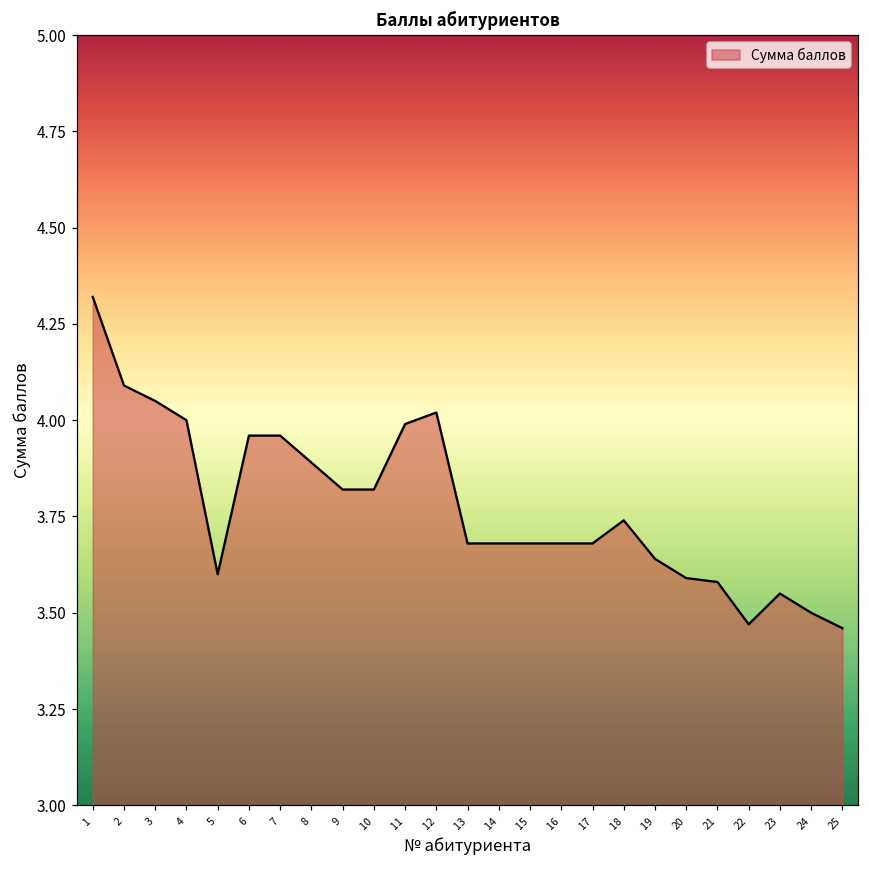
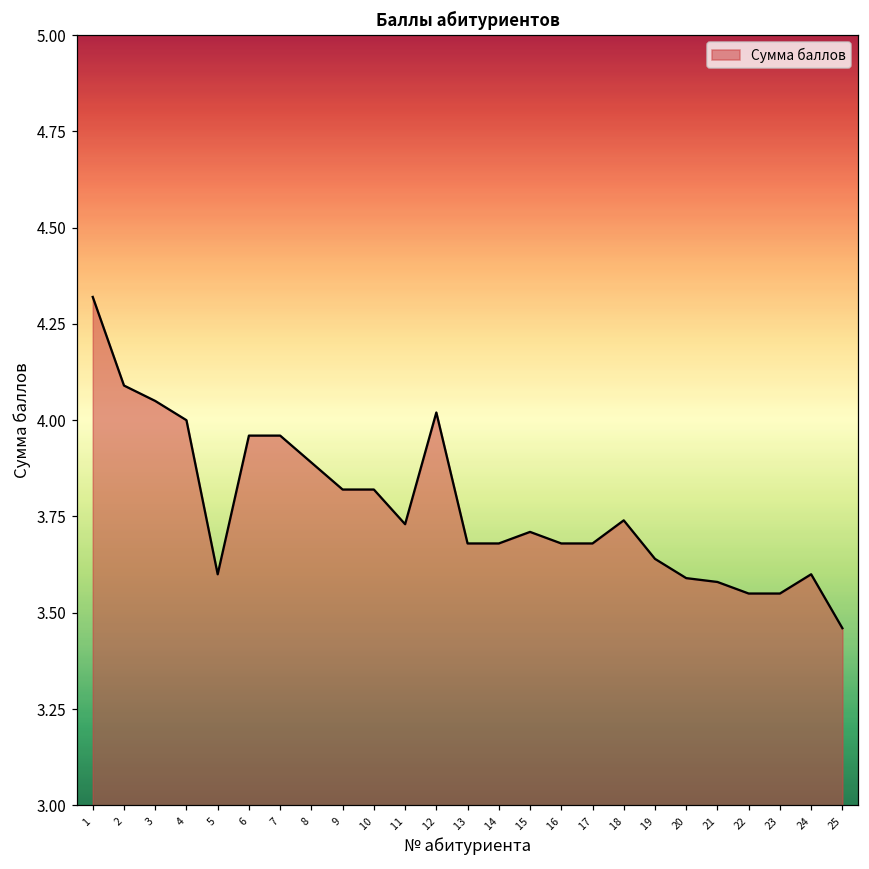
11: 3.99 -> 3.73
15: 3.68 -> 3.71
22: 3.47 -> 3.55
24: 3.5 -> 3.6
